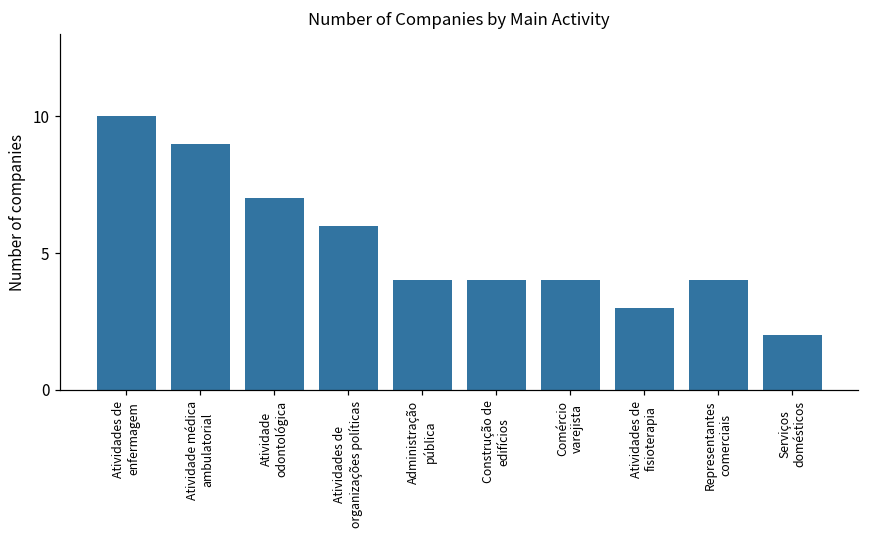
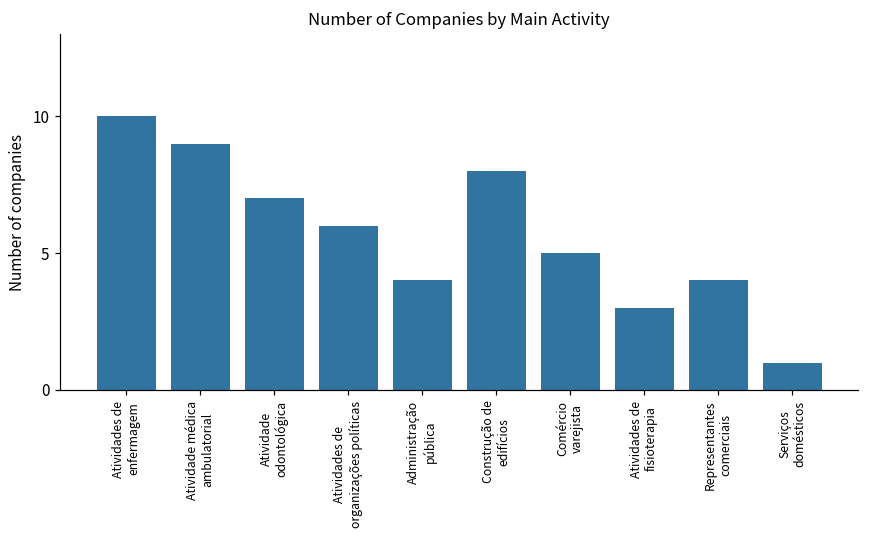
Construção de edifícios: 4 -> 8
Comércio varejista: 4 -> 5
Serviços domésticos: 2 -> 1
